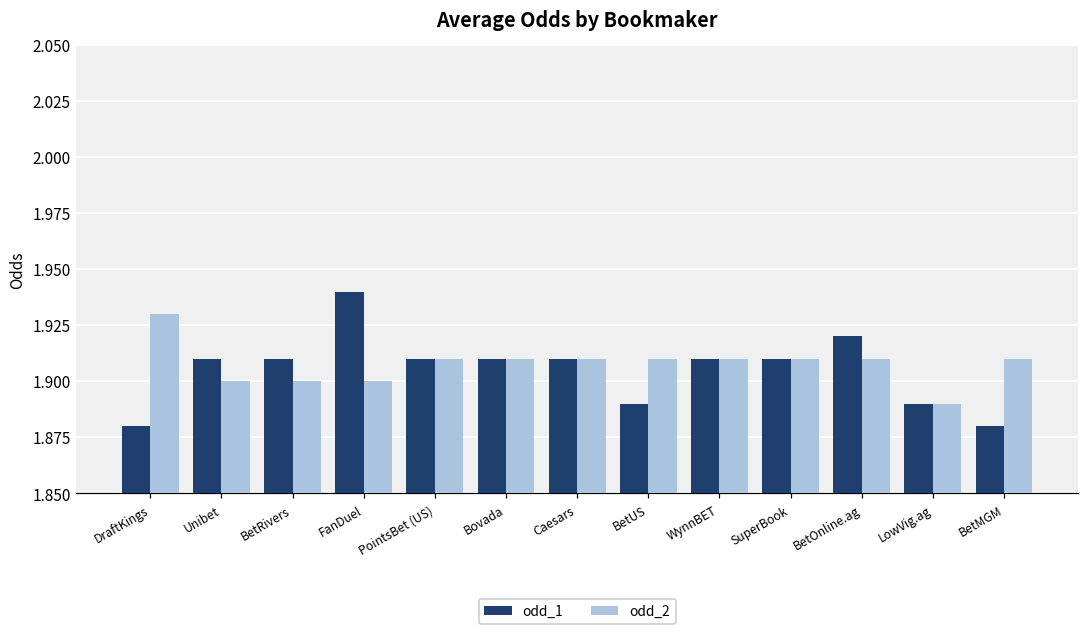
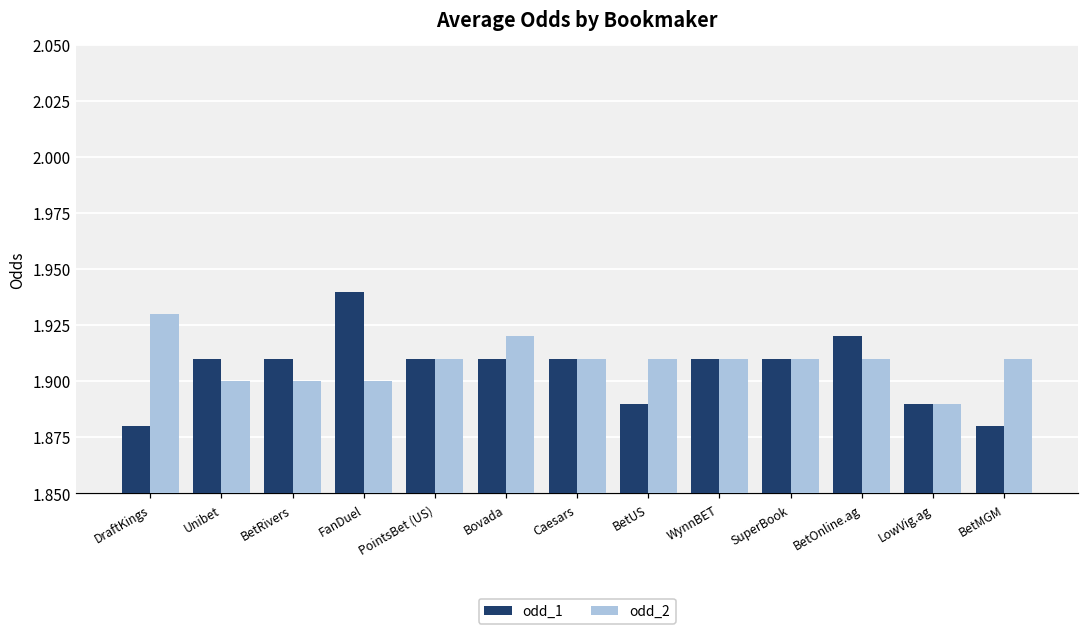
odd_2, Bovada: 1.91 -> 1.92
